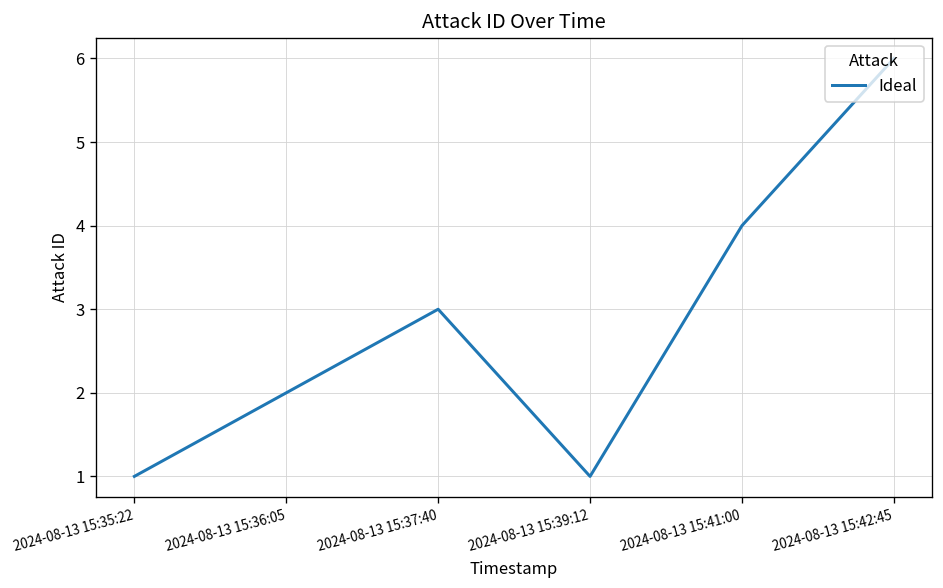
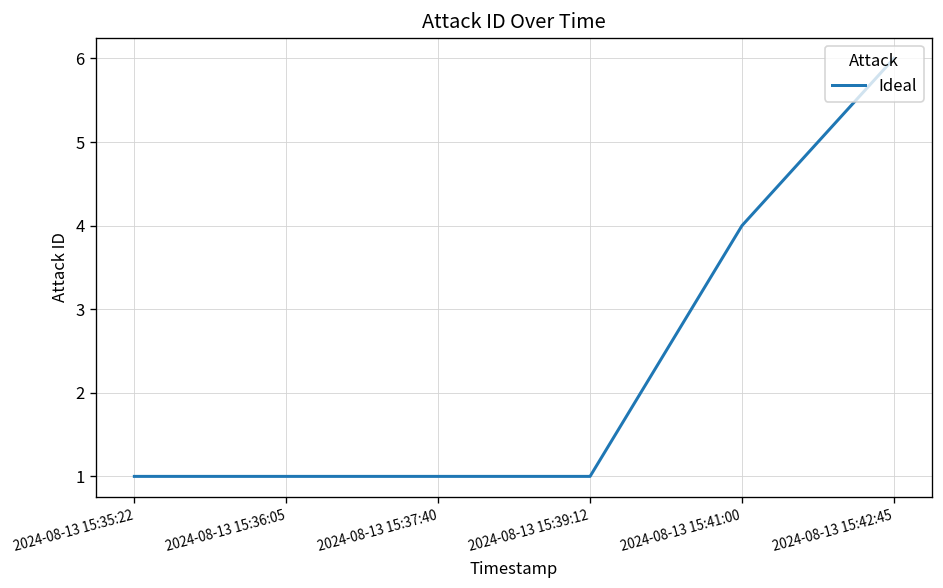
2024-08-13 15:36:05: 2 -> 1
2024-08-13 15:37:40: 3 -> 1
